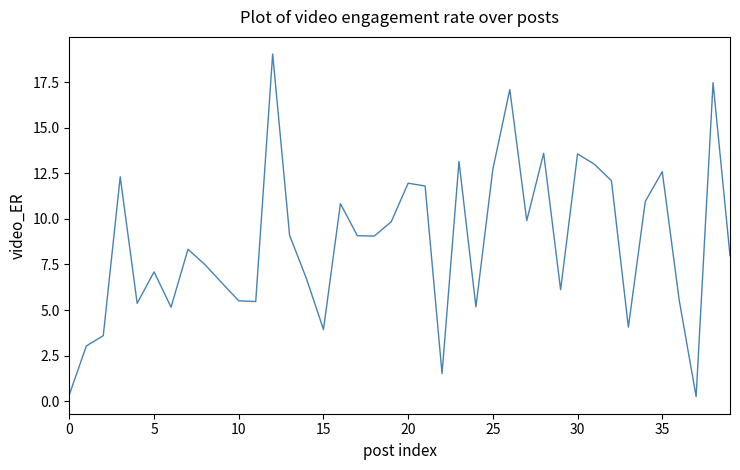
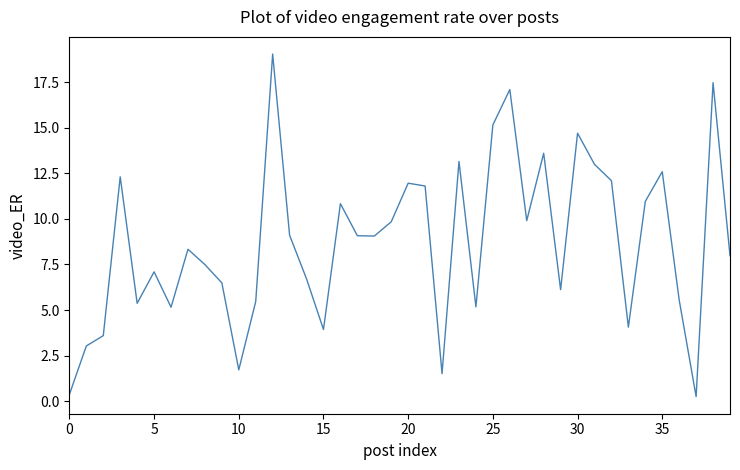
10: 5.5 -> 1.7
25: 12.7 -> 15.2
30: 13.6 -> 14.7
